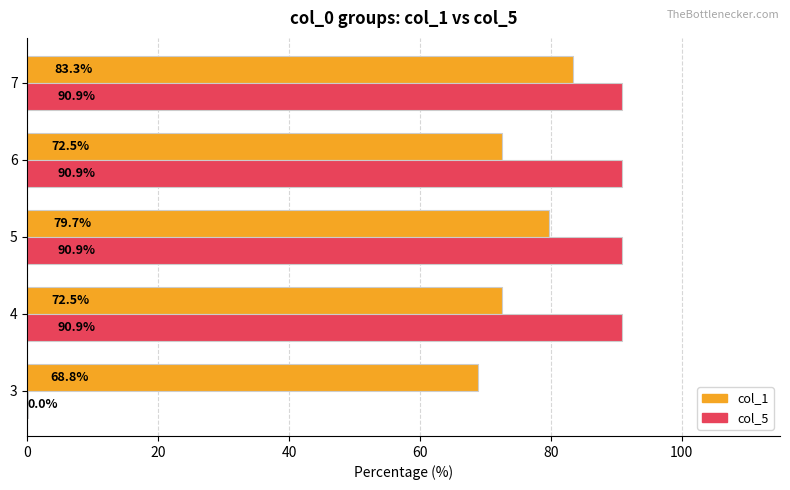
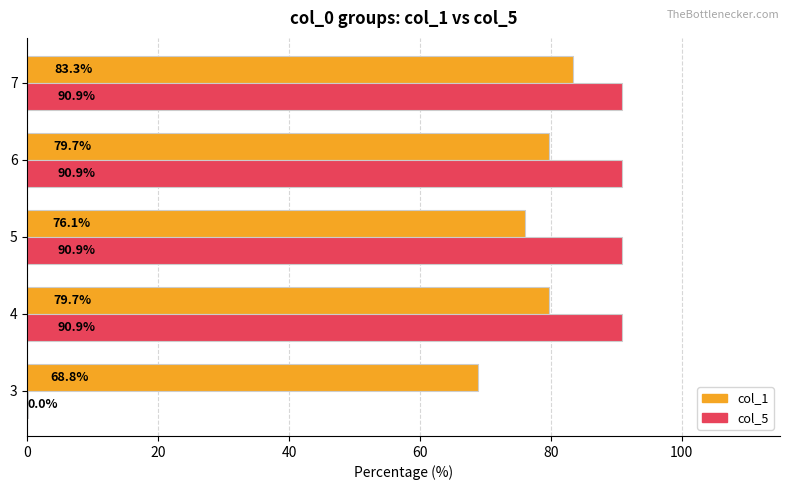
col_1, 6: 72.5% -> 79.7%
col_1, 5: 79.7% -> 76.1%
col_1, 4: 72.5% -> 79.7%
